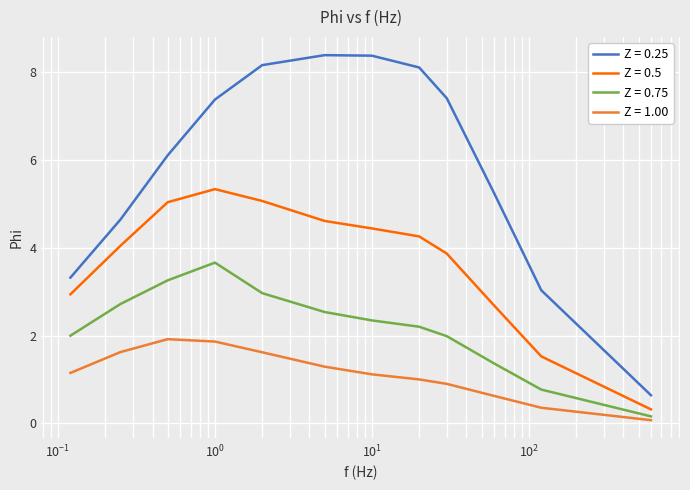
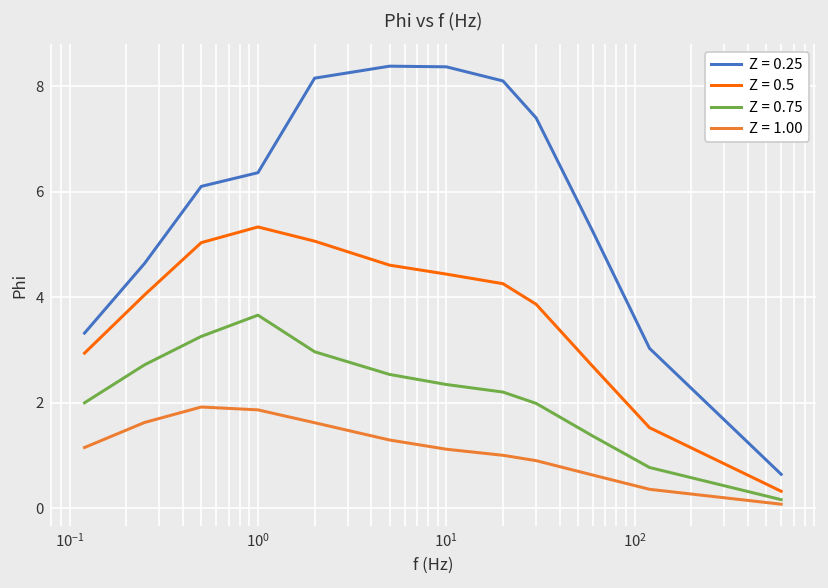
Z = 0.25, 10^0: 7.4 -> 6.4
